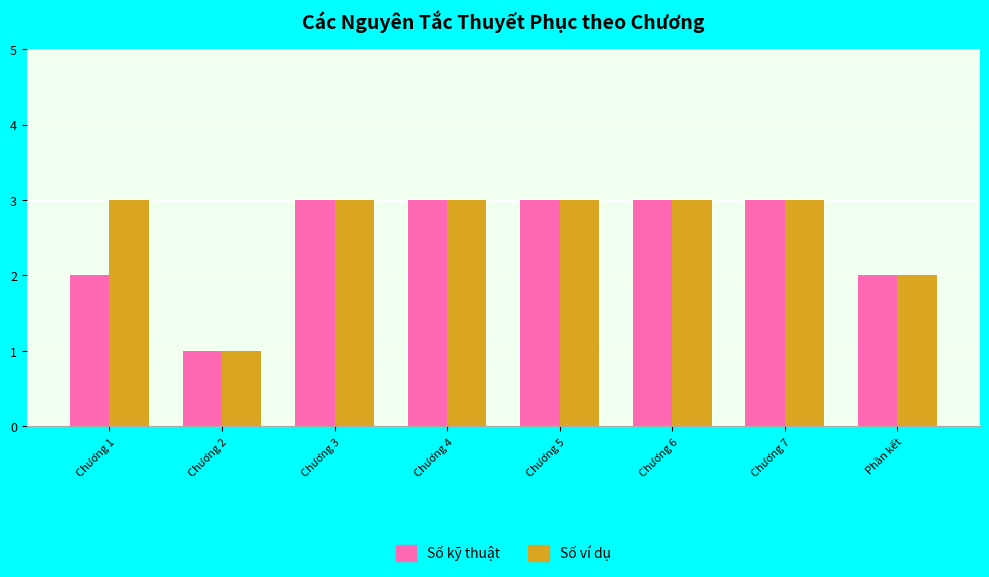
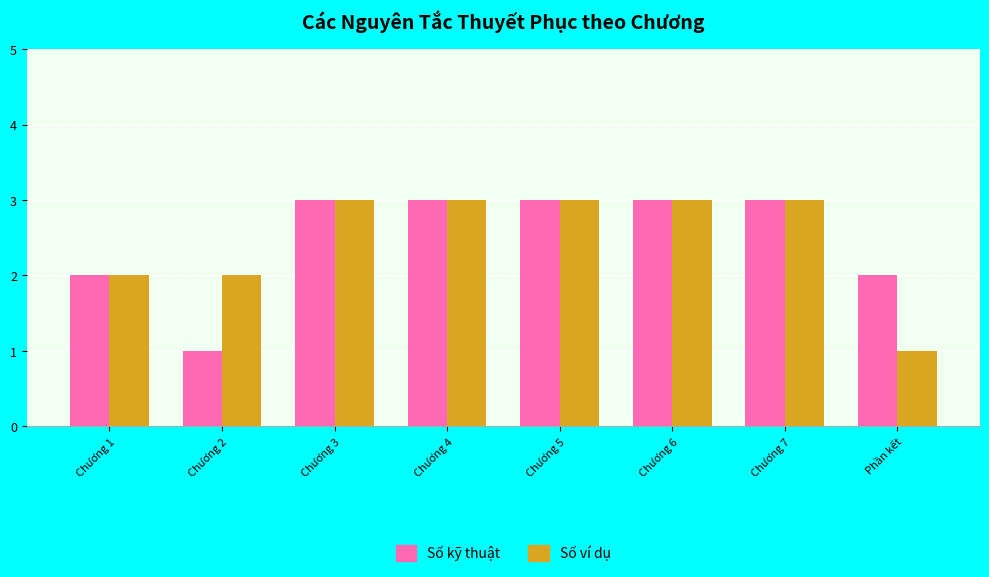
Số ví dụ, Chương 1: 3 -> 2
Số ví dụ, Chương 2: 1 -> 2
Số ví dụ, Phần kết: 2 -> 1
